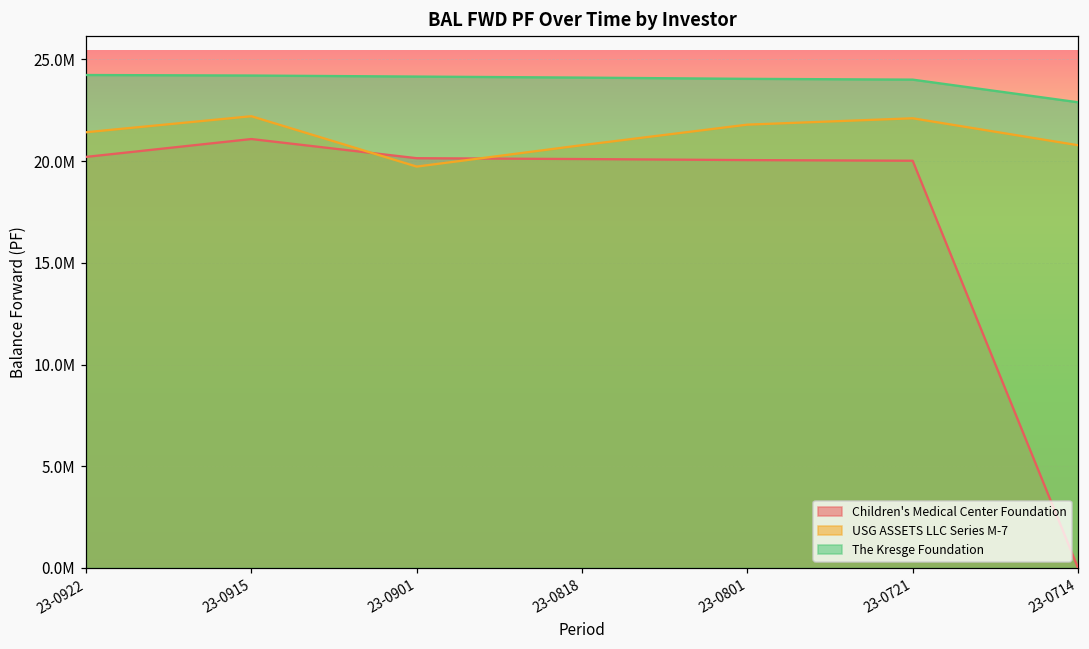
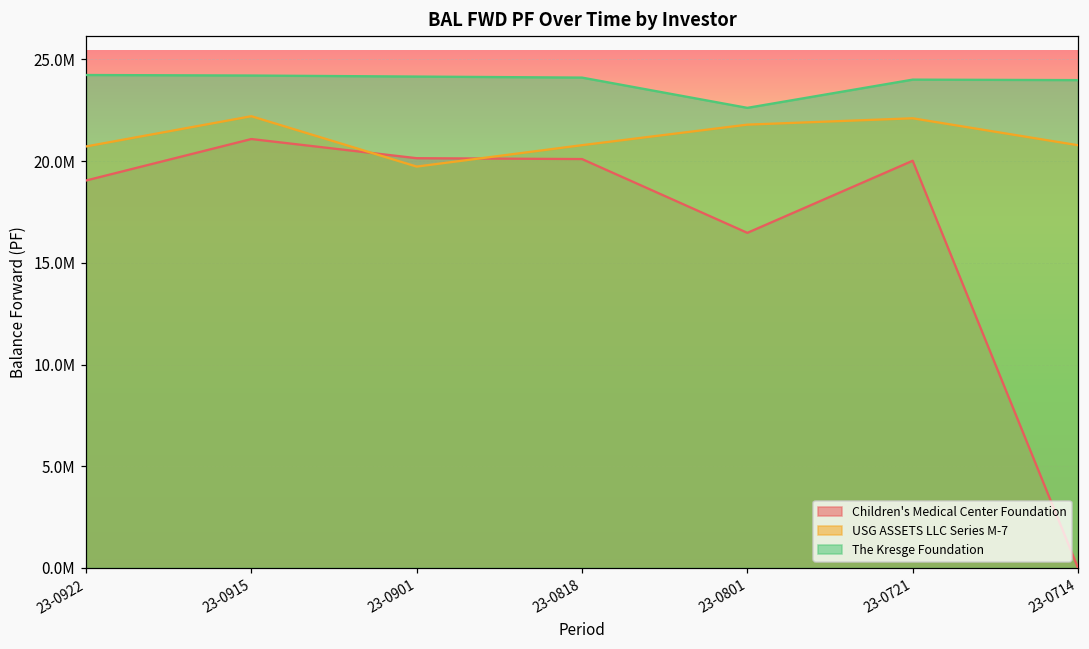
Children's Medical Center Foundation, 23-0922: 20200000 -> 19000000
USG ASSETS LLC Series M-7, 23-0922: 21400000 -> 20700000
Children's Medical Center Foundation, 23-0801: 20100000 -> 16500000
The Kresge Foundation, 23-0801: 24000000 -> 22600000
The Kresge Foundation, 23-0714: 22900000 -> 24000000
